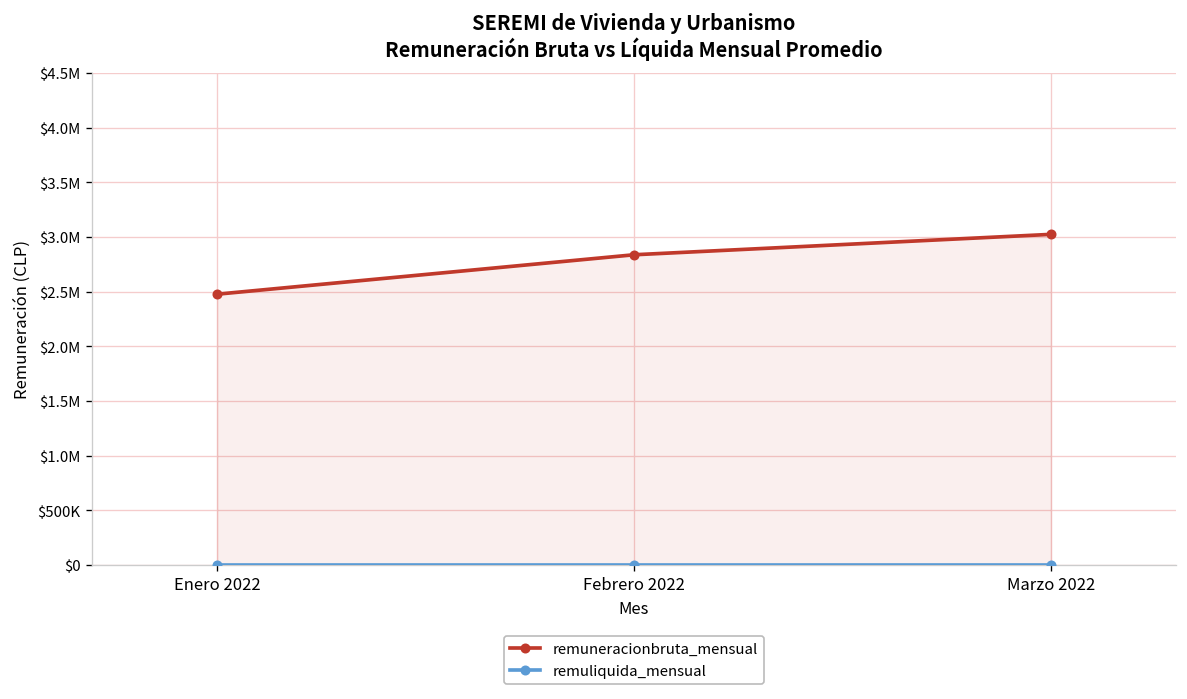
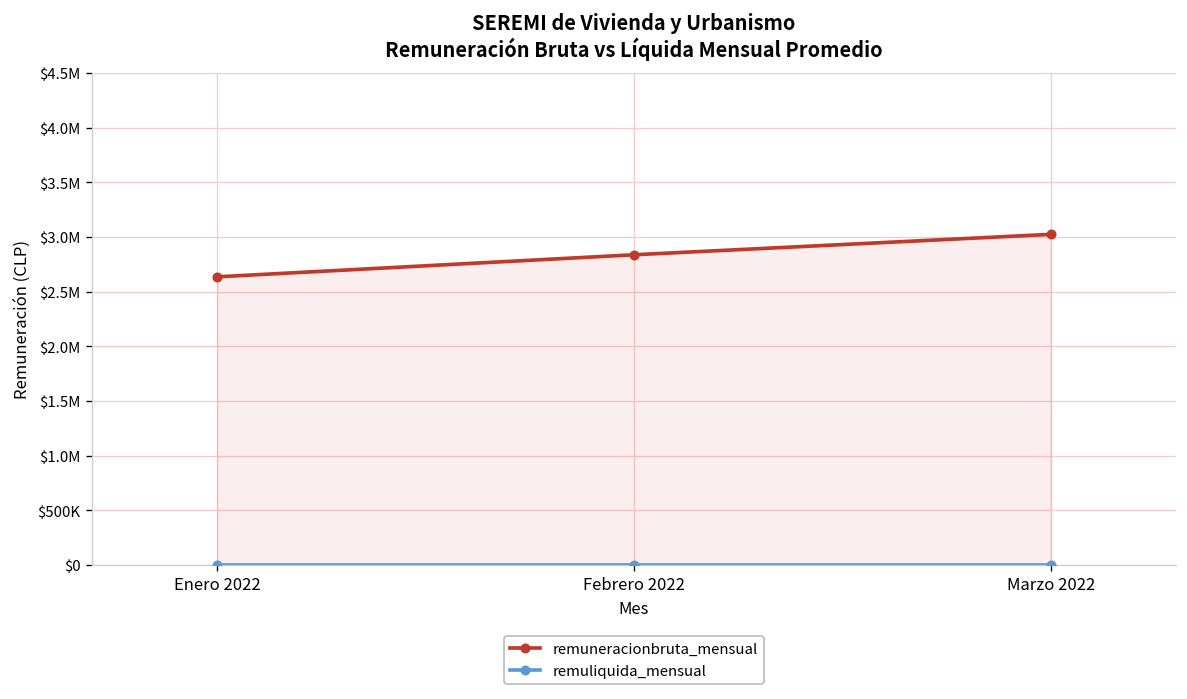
remuneracionbruta_mensual, Enero 2022: $2500000 -> $2600000
